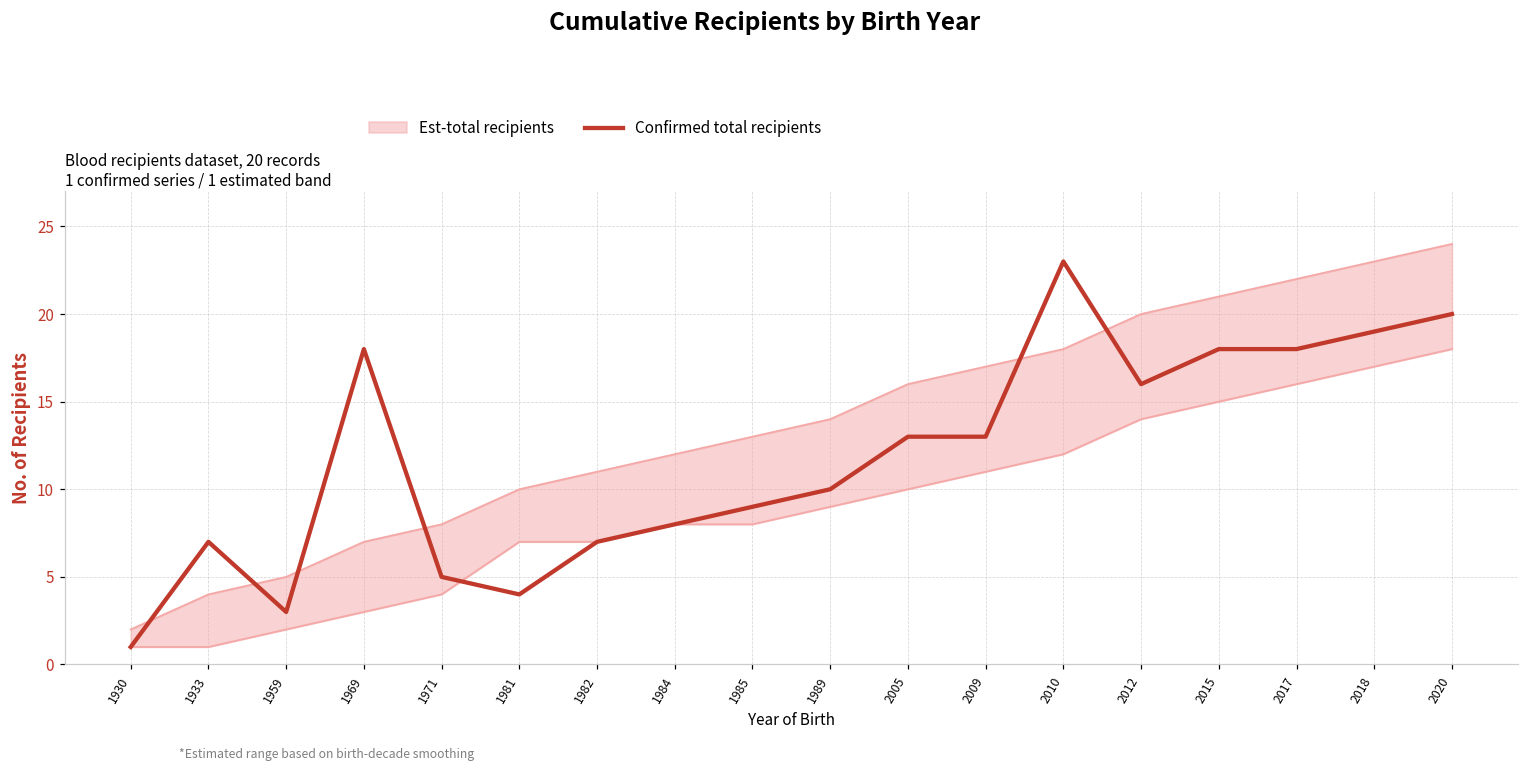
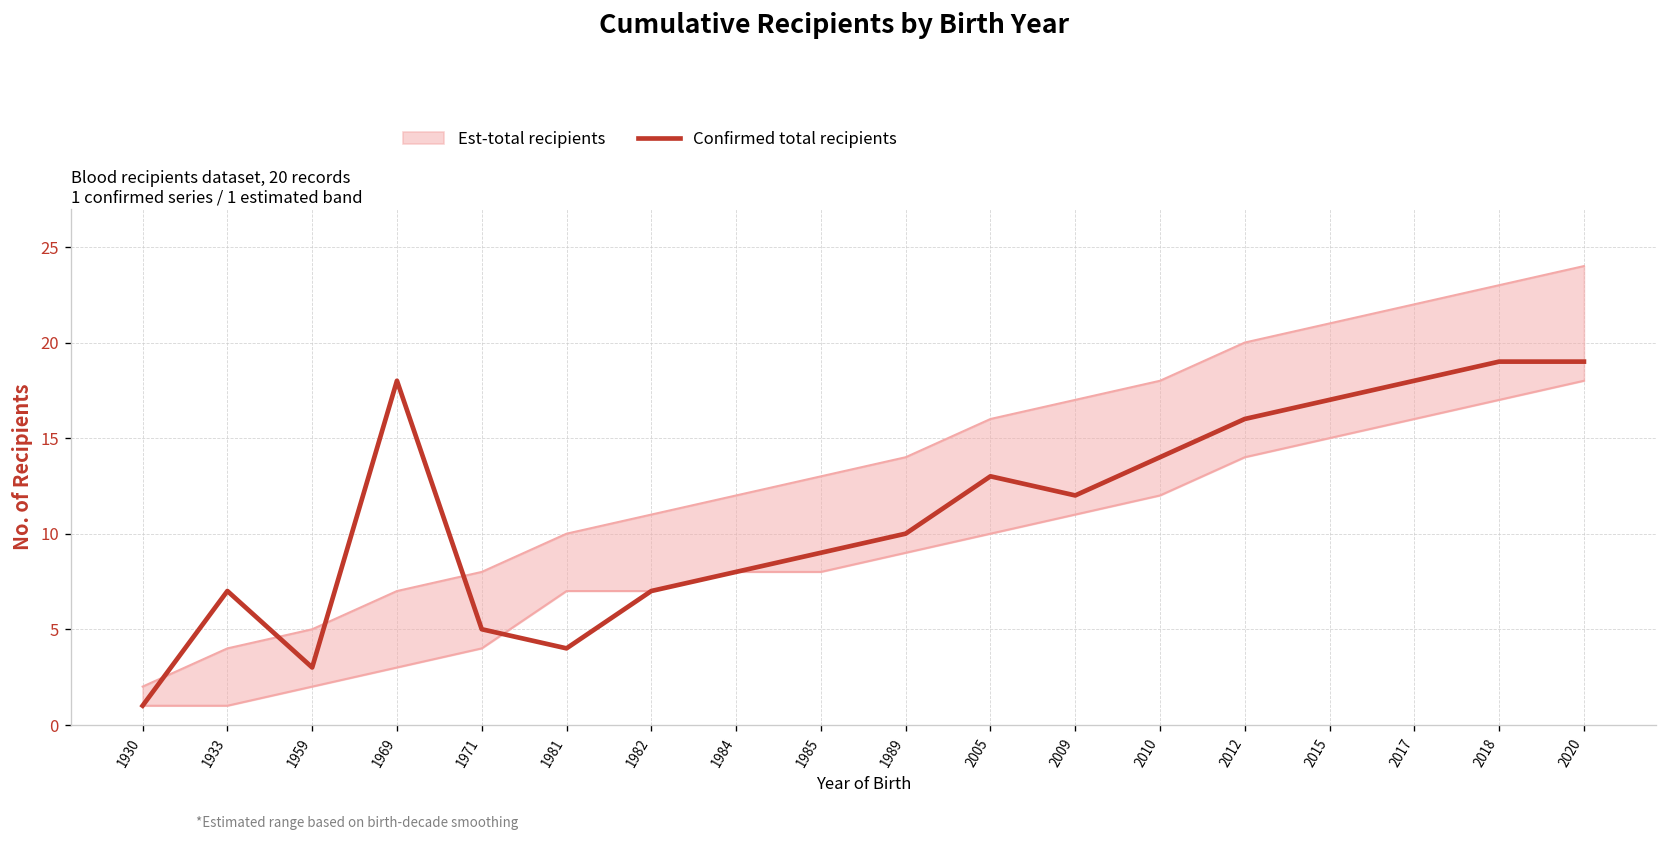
Confirmed total recipients, 2009: 13 -> 12
Confirmed total recipients, 2010: 23 -> 14
Confirmed total recipients, 2015: 18 -> 17
Confirmed total recipients, 2020: 20 -> 19
